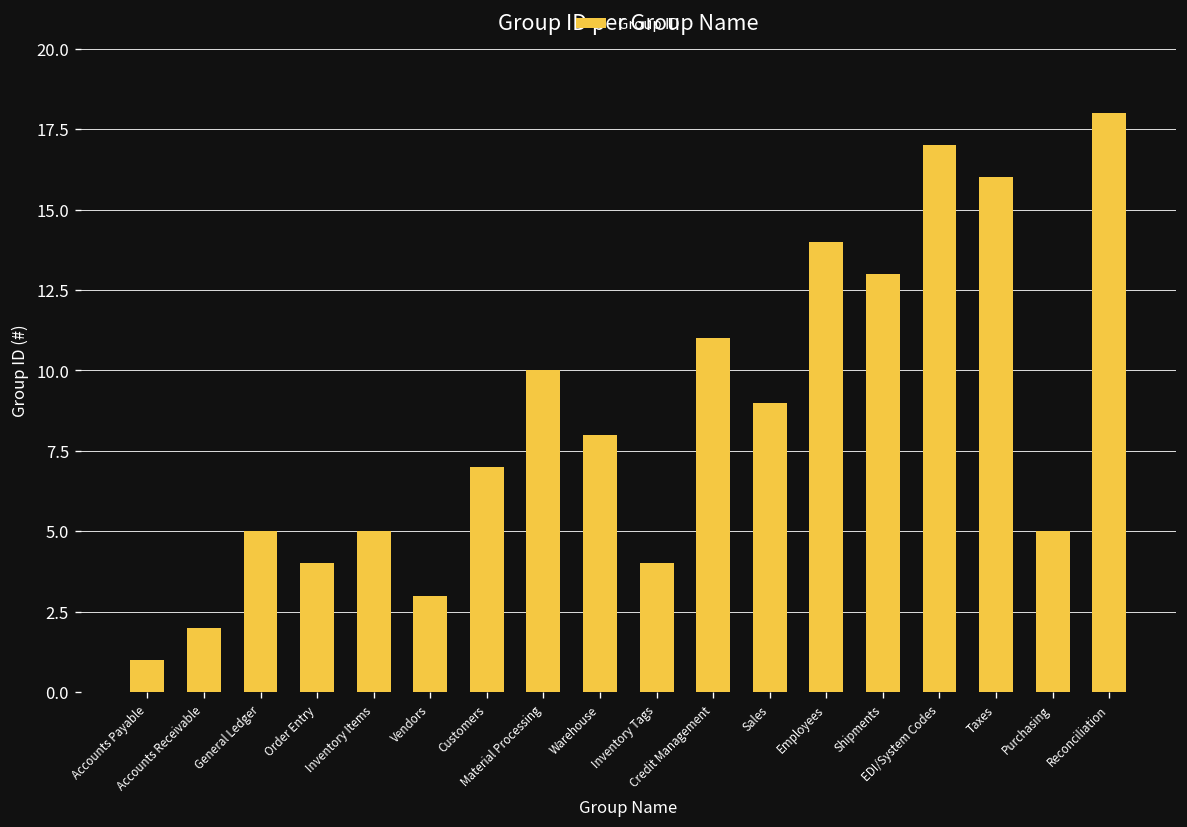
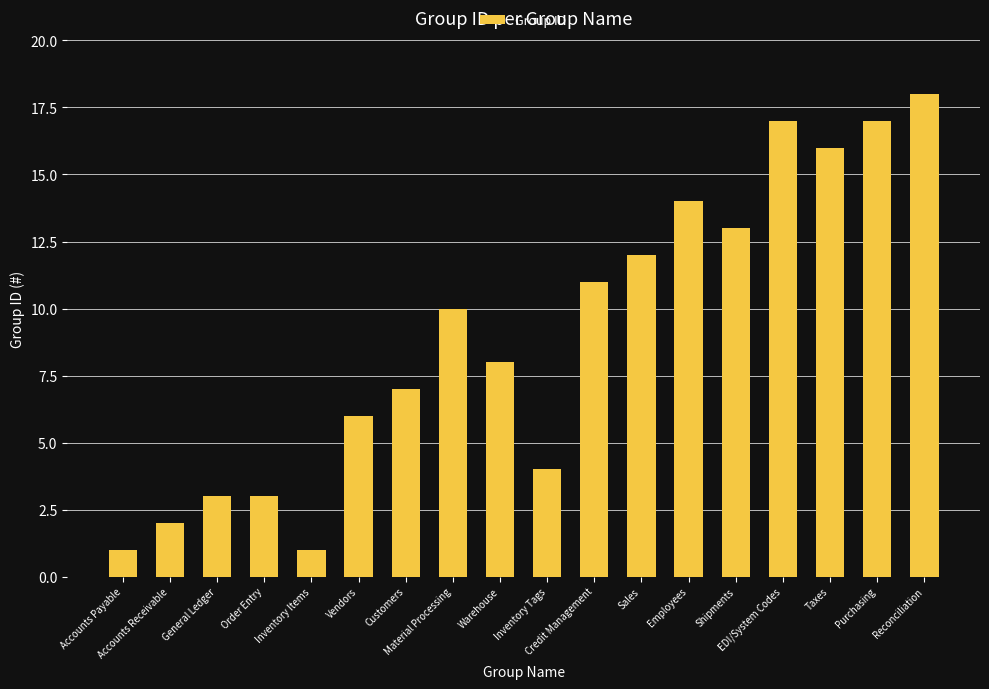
General Ledger: 5 -> 3
Order Entry: 4 -> 3
Inventory Items: 5 -> 1
Vendors: 3 -> 6
Sales: 9 -> 12
Purchasing: 5 -> 17
